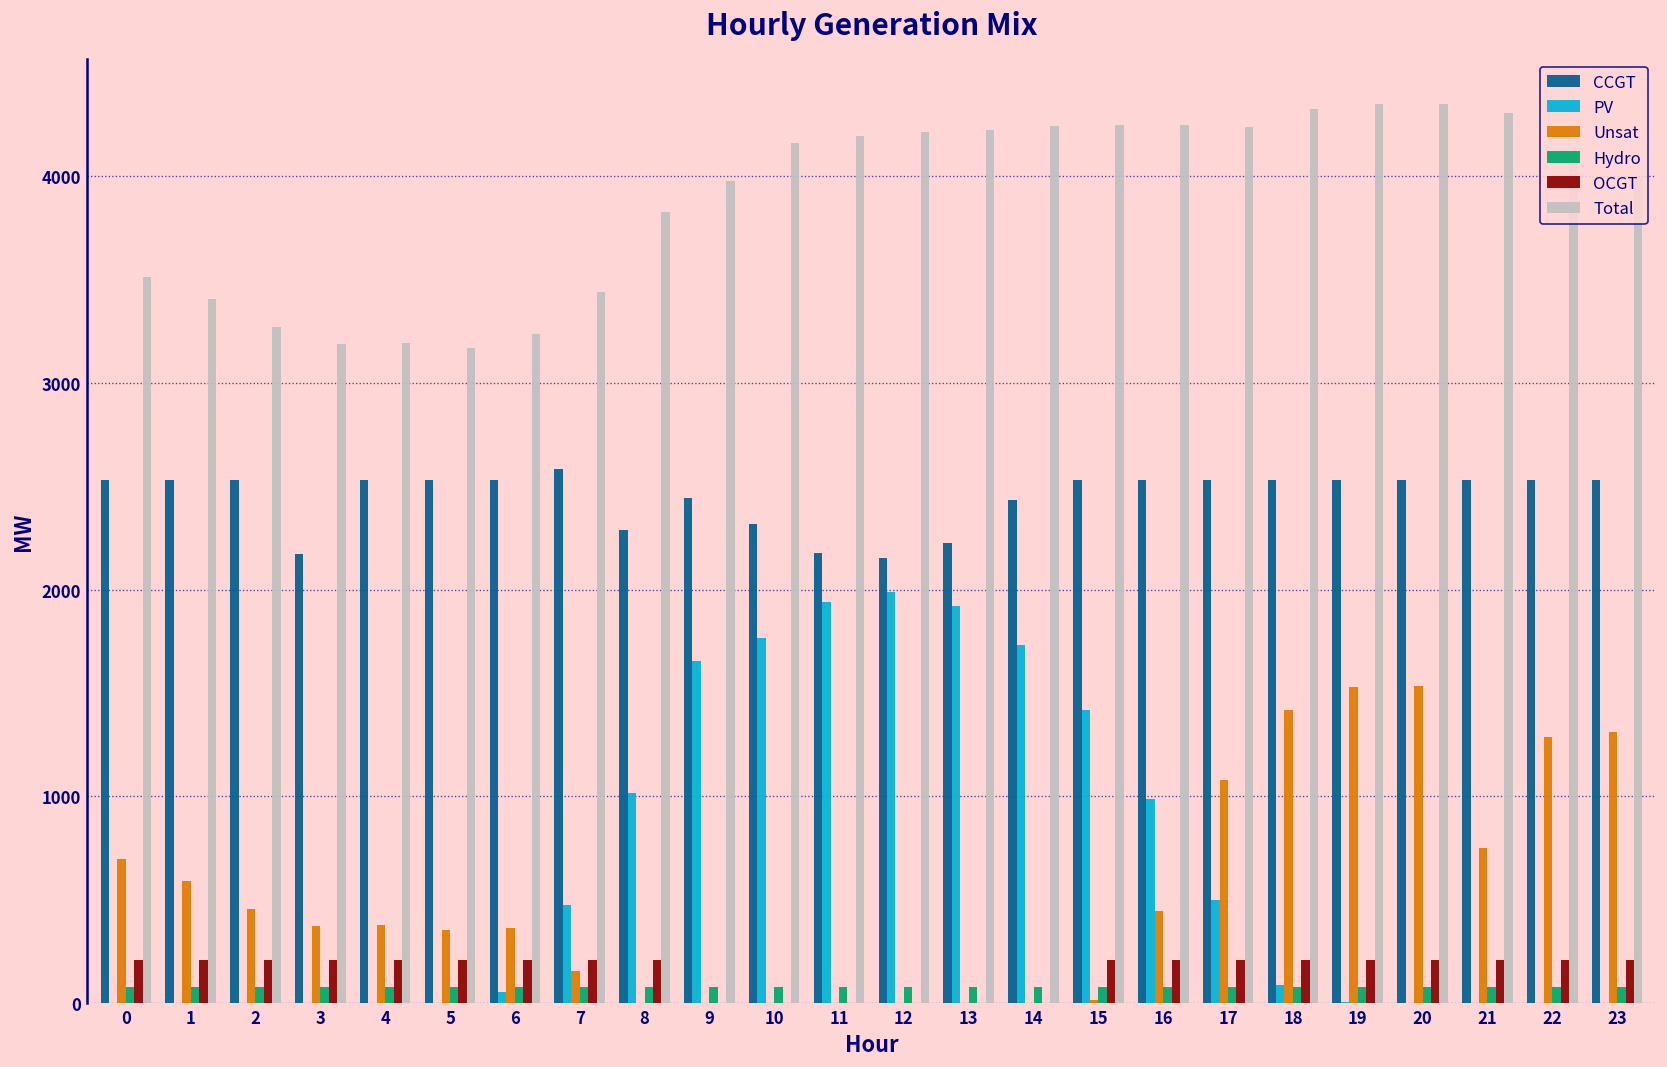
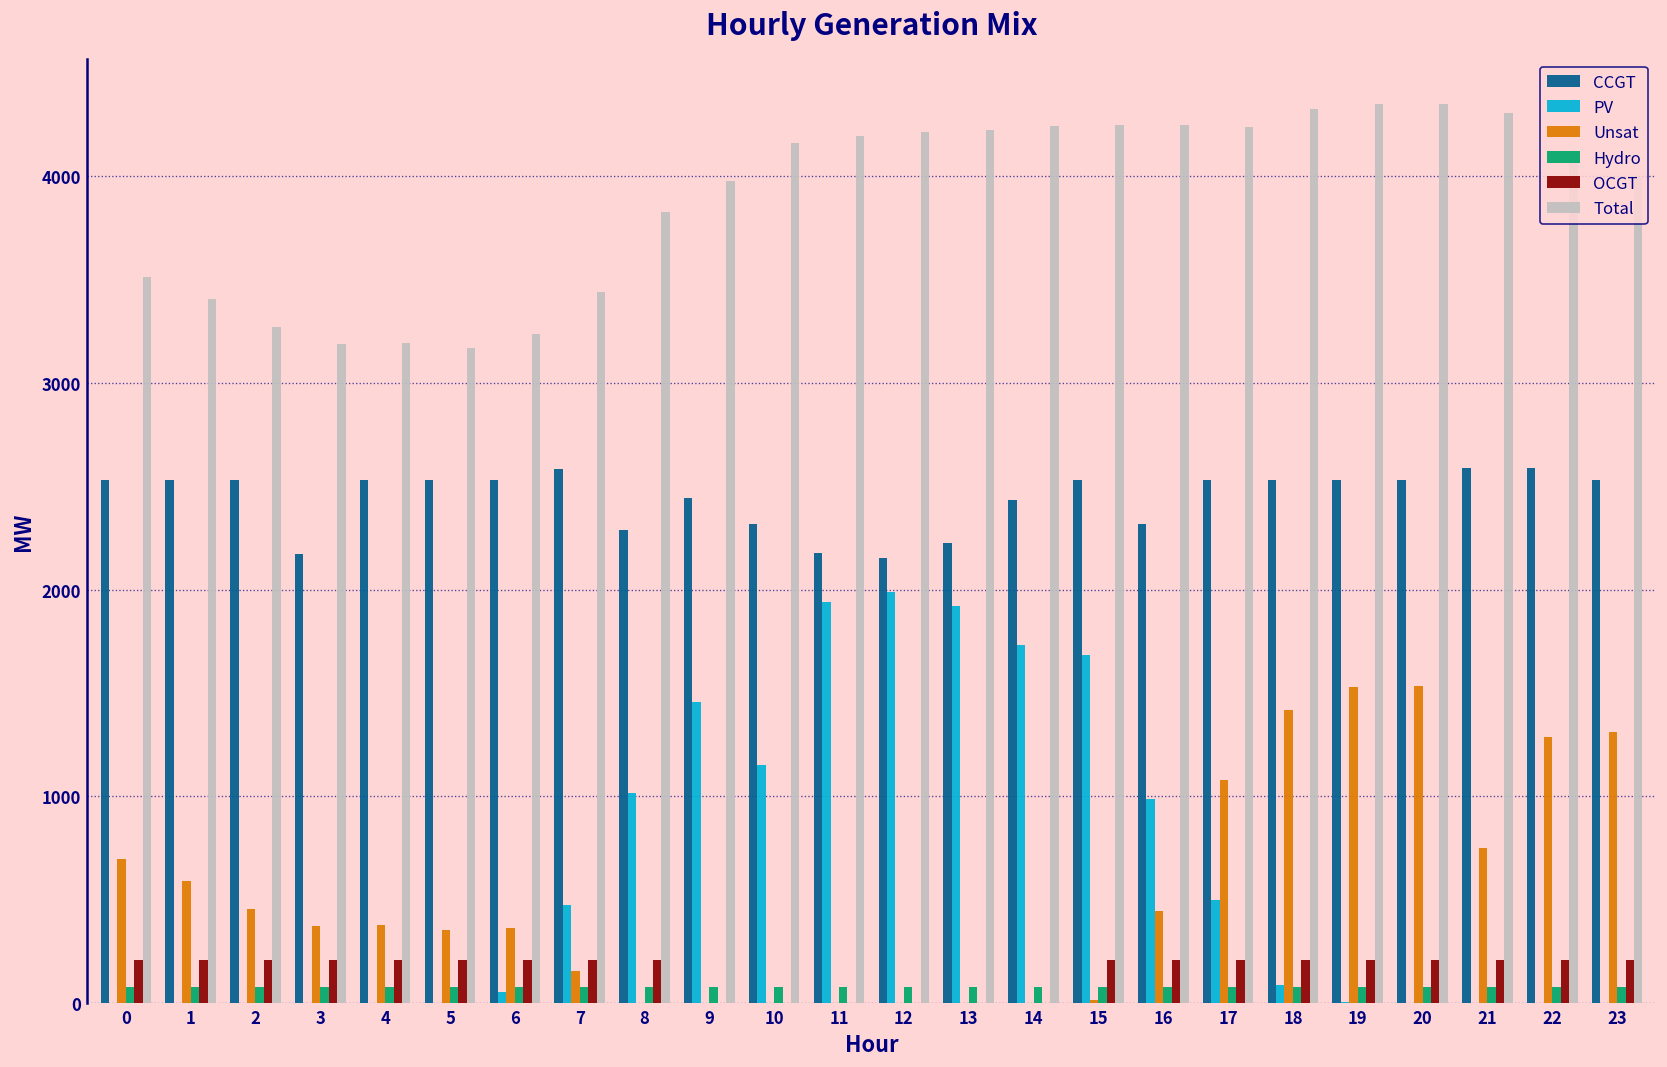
PV, 9: 1650 -> 1460
PV, 10: 1770 -> 1150
PV, 15: 1420 -> 1680
CCGT, 16: 2530 -> 2320
CCGT, 21: 2530 -> 2590
CCGT, 22: 2530 -> 2590
